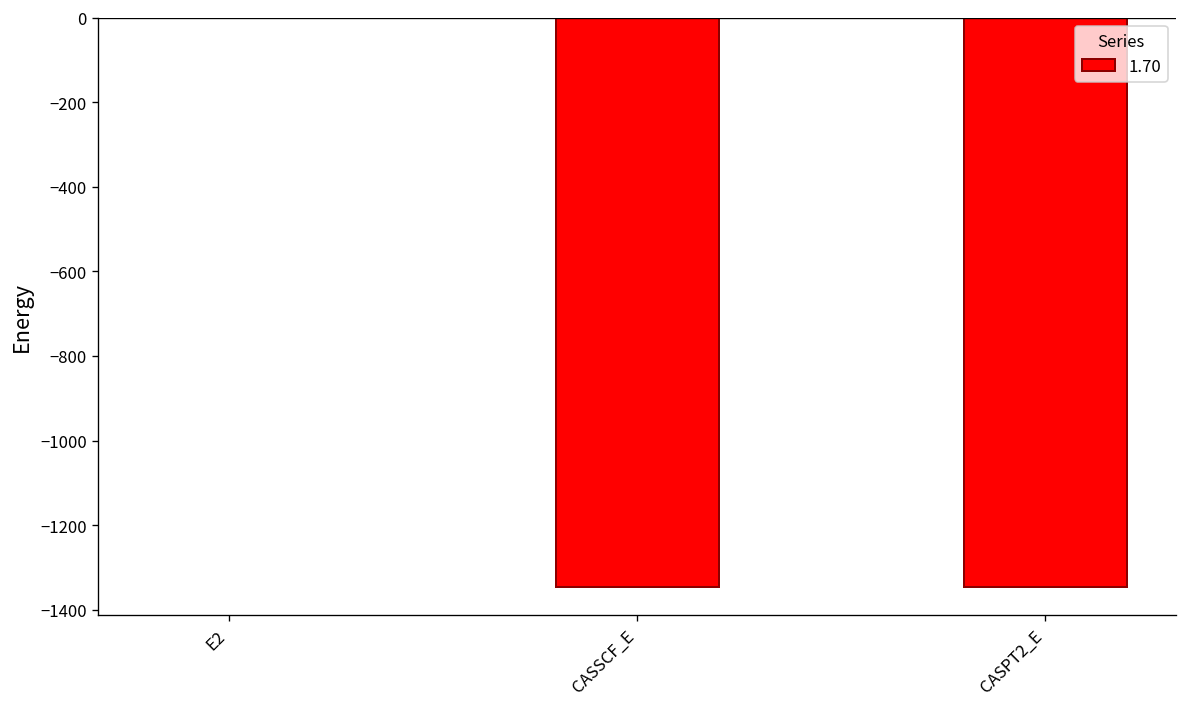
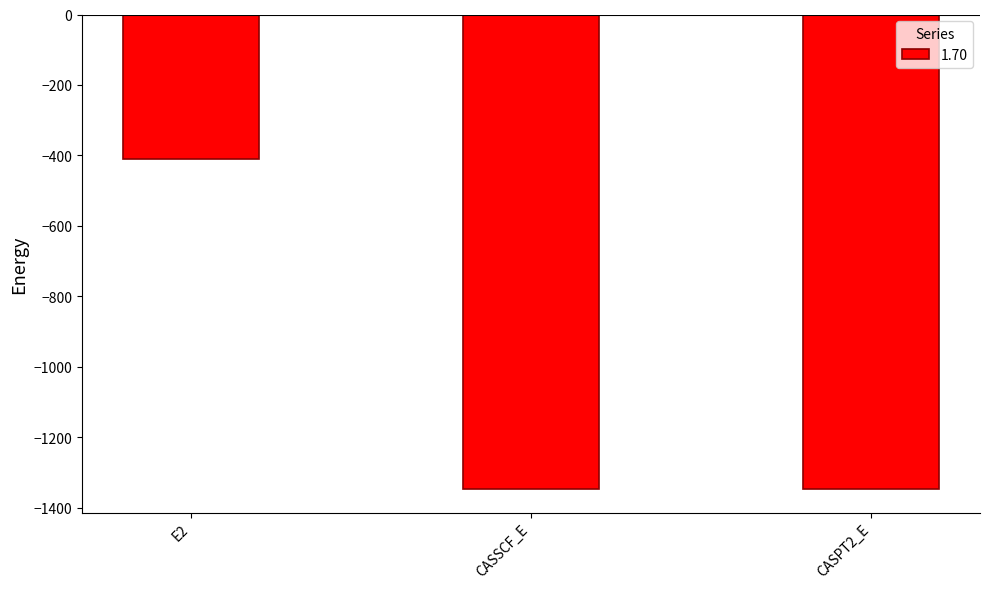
E2: 0 -> -410
